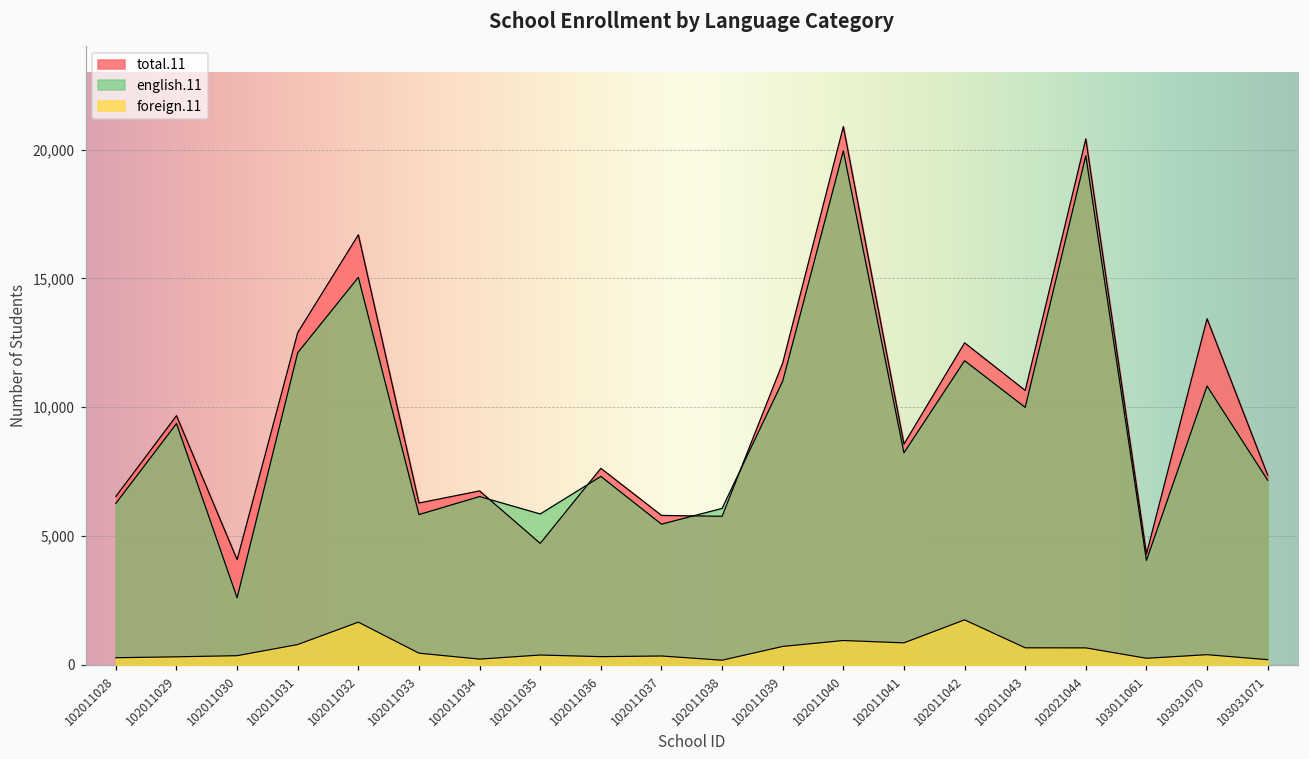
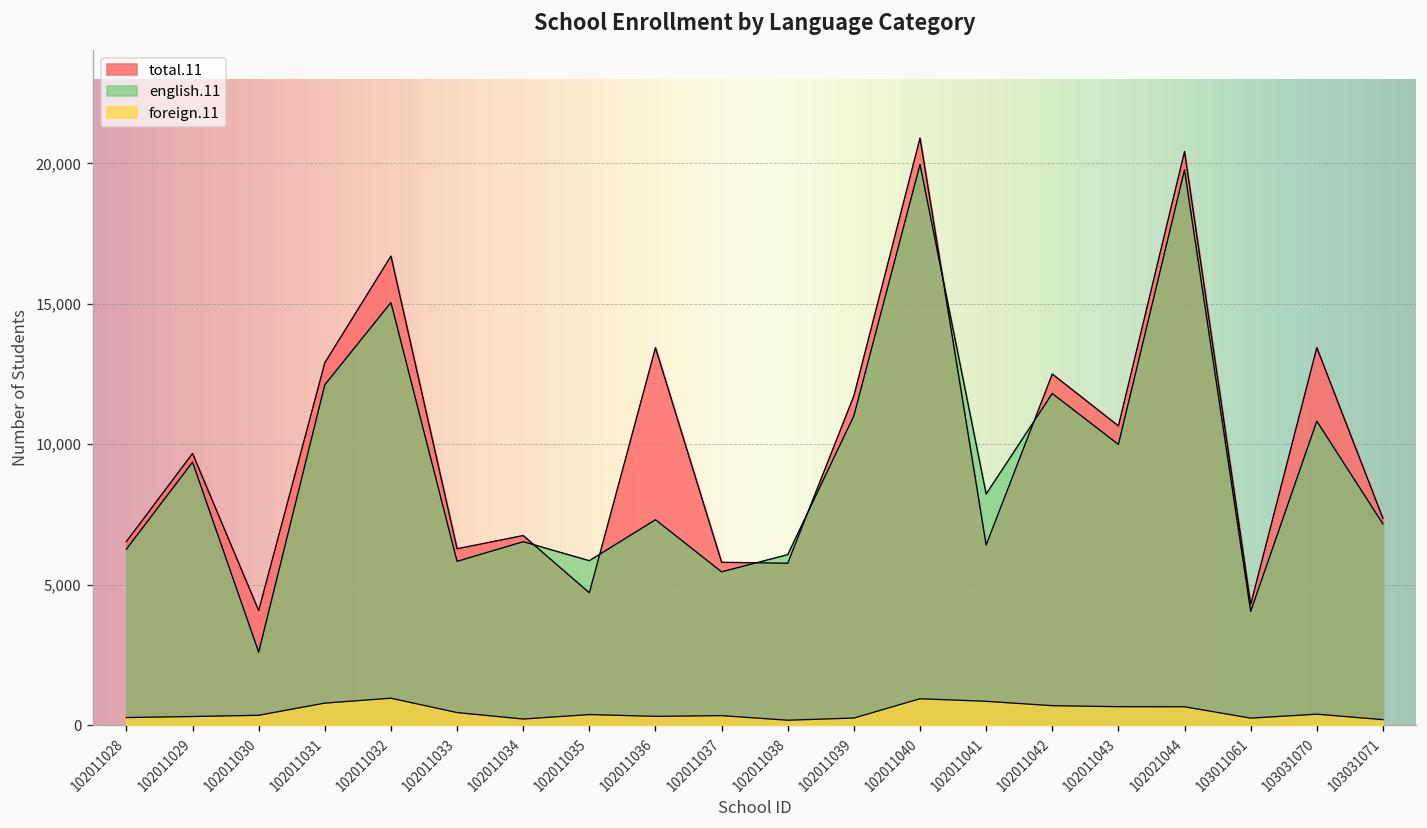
foreign.11, 102011032: 1,700 -> 1,000
total.11, 102011036: 7,600 -> 13,400
foreign.11, 102011039: 700 -> 300
total.11, 102011041: 8,600 -> 6,400
foreign.11, 102011042: 1,700 -> 700
